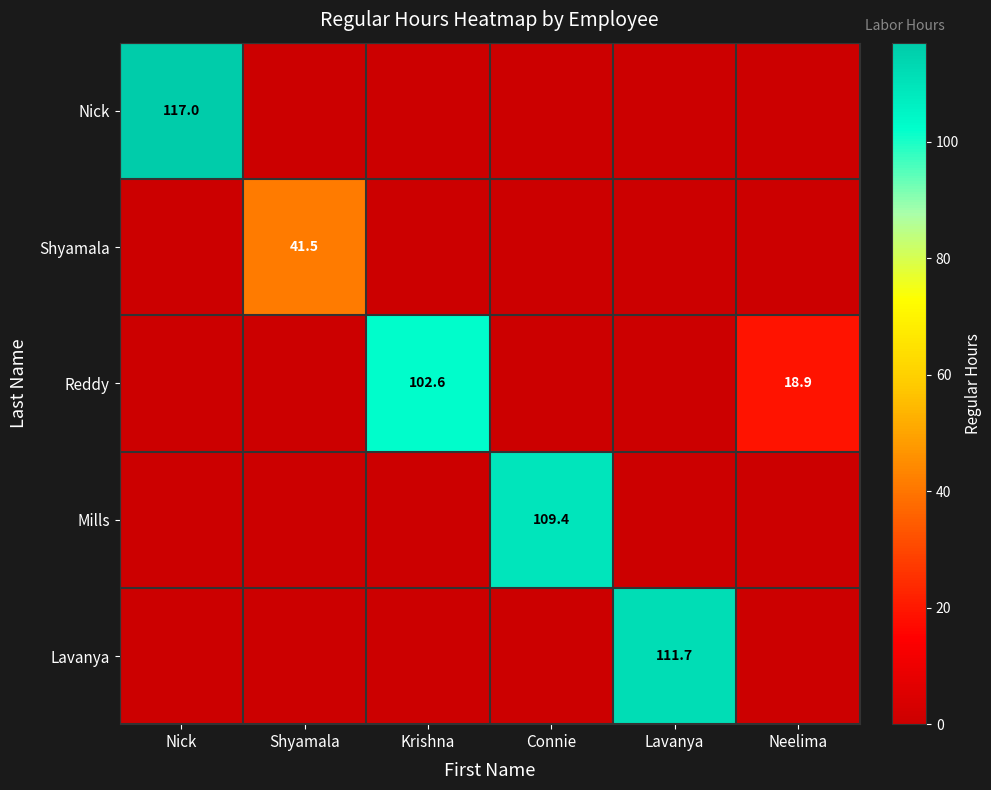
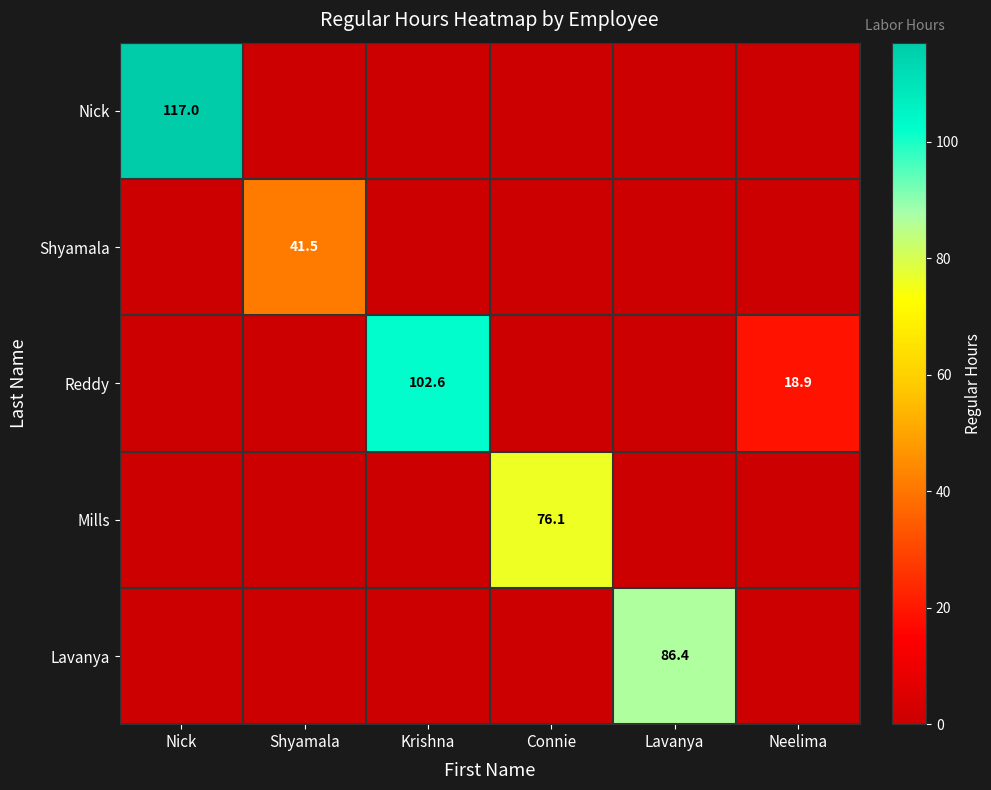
Mills, Connie: 109.4 -> 76.1
Lavanya, Lavanya: 111.7 -> 86.4
